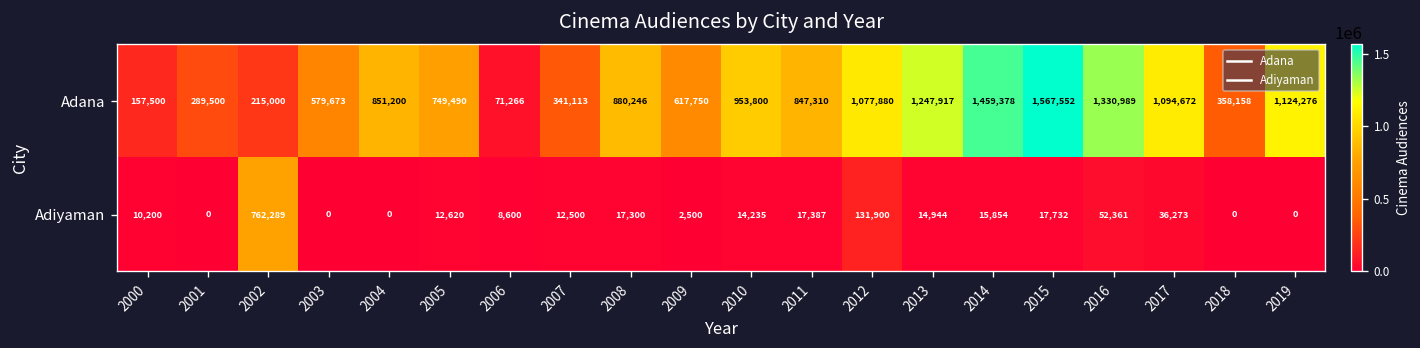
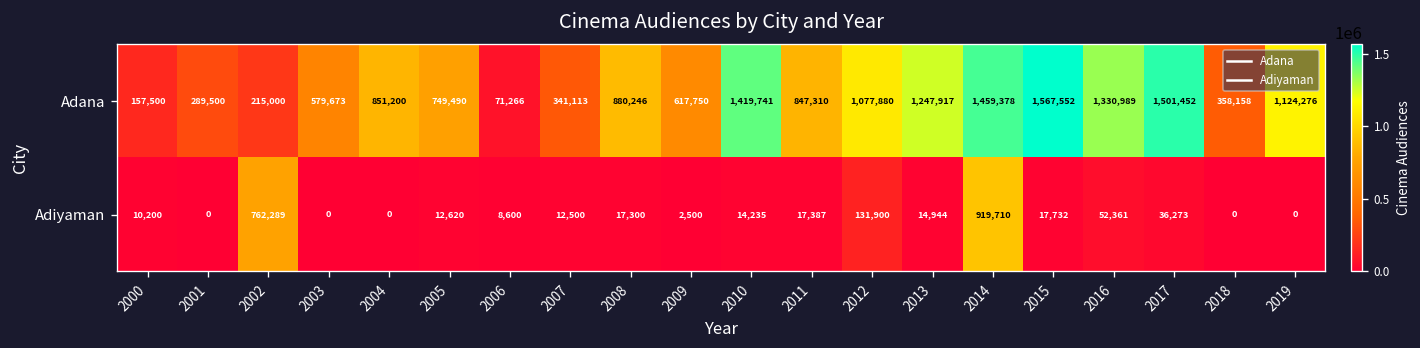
Adana, 2010: 953,800 -> 1,419,741
Adana, 2017: 1,094,672 -> 1,501,452
Adiyaman, 2014: 15,854 -> 919,710
